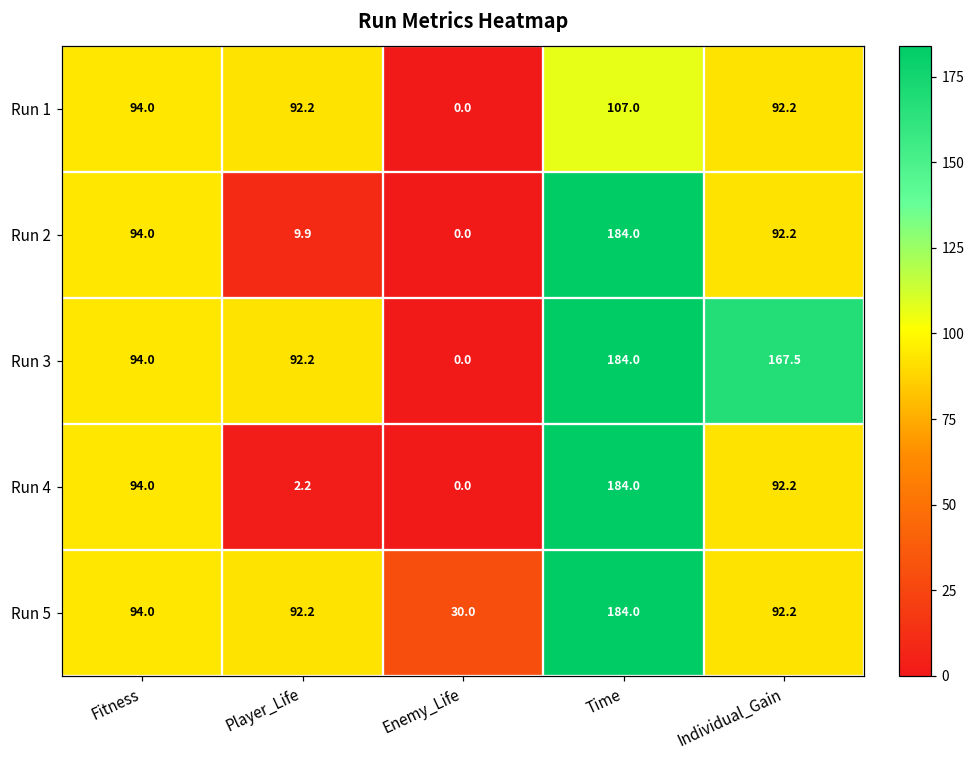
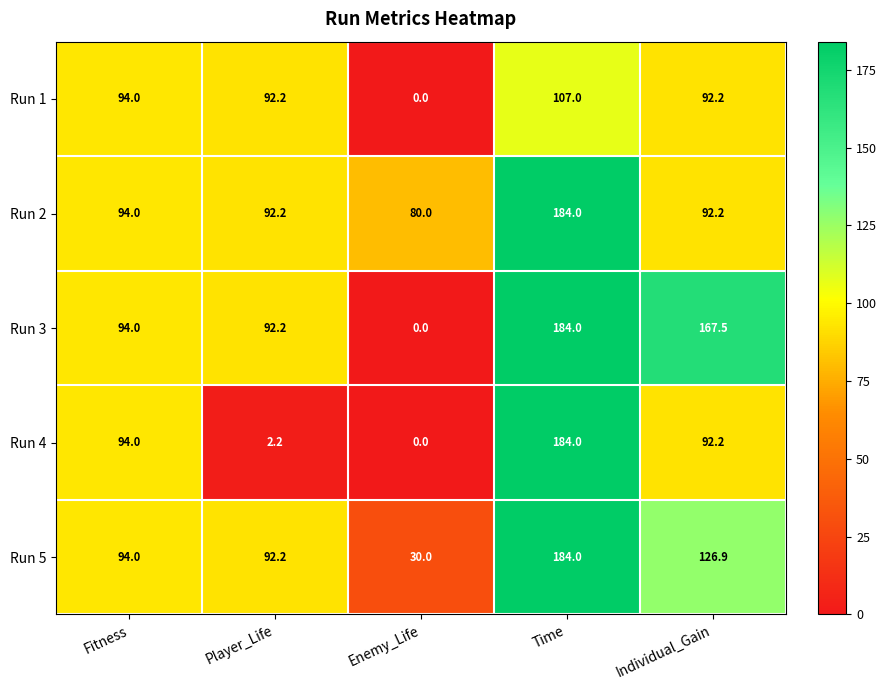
Run 2, Player_Life: 9.9 -> 92.2
Run 2, Enemy_Life: 0.0 -> 80.0
Run 5, Individual_Gain: 92.2 -> 126.9
